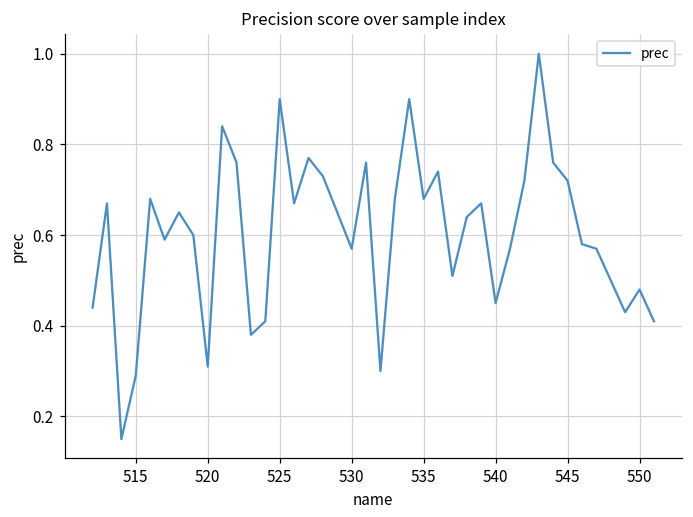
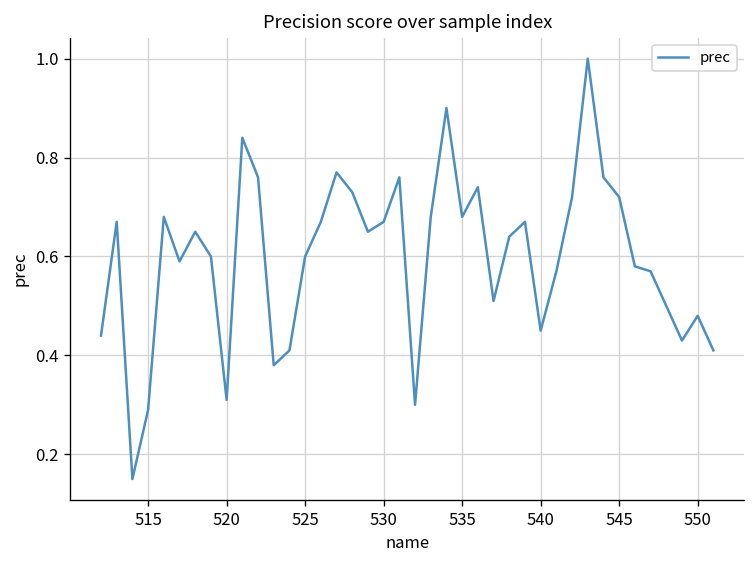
525: 0.9 -> 0.6
530: 0.57 -> 0.67
